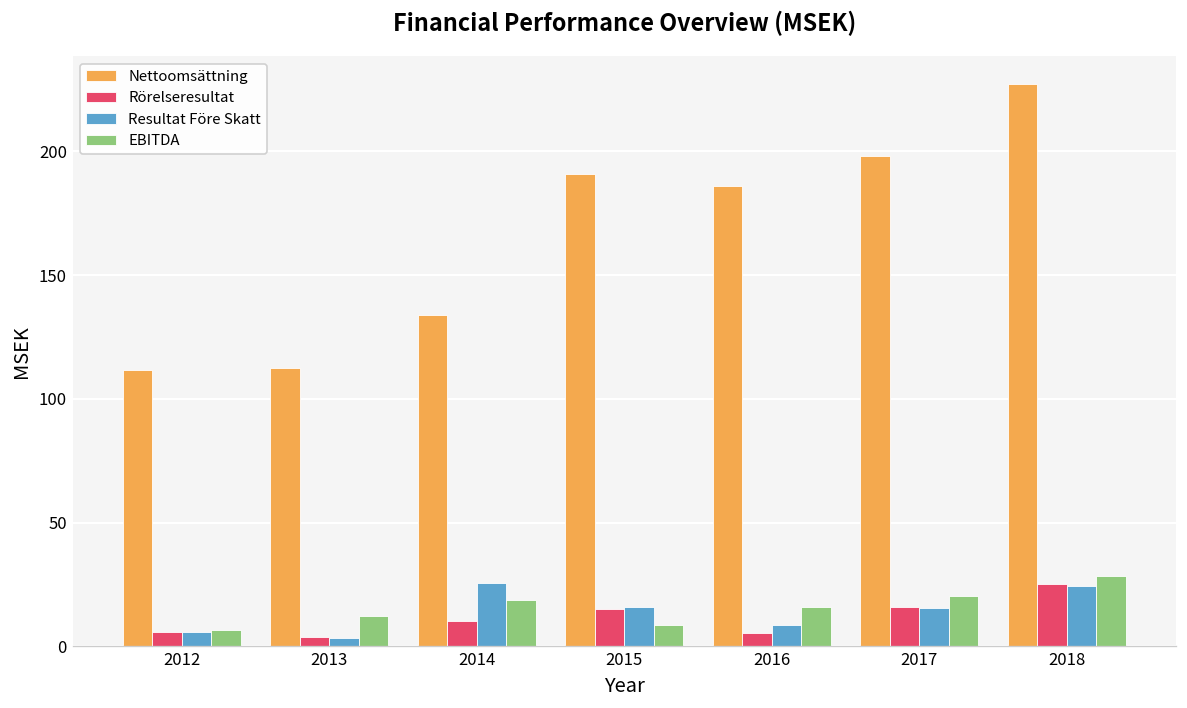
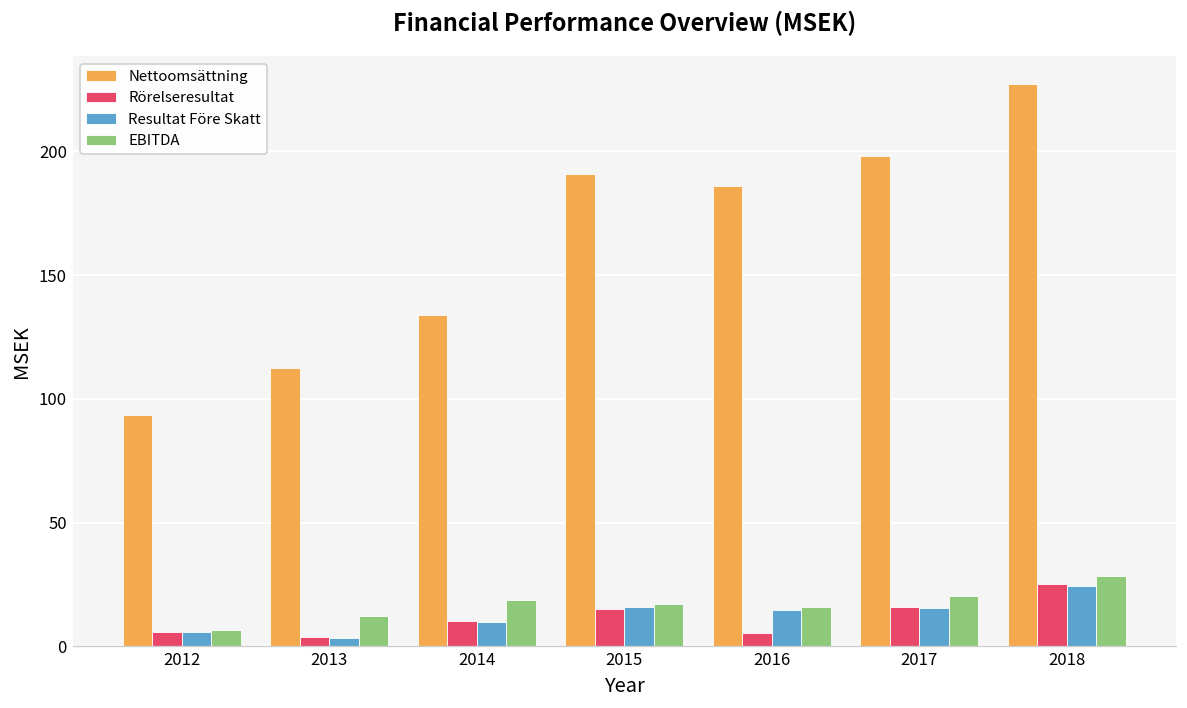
Nettoomsättning, 2012: 112 -> 93
Resultat Före Skatt, 2014: 26 -> 10
EBITDA, 2015: 9 -> 17
Resultat Före Skatt, 2016: 9 -> 14
